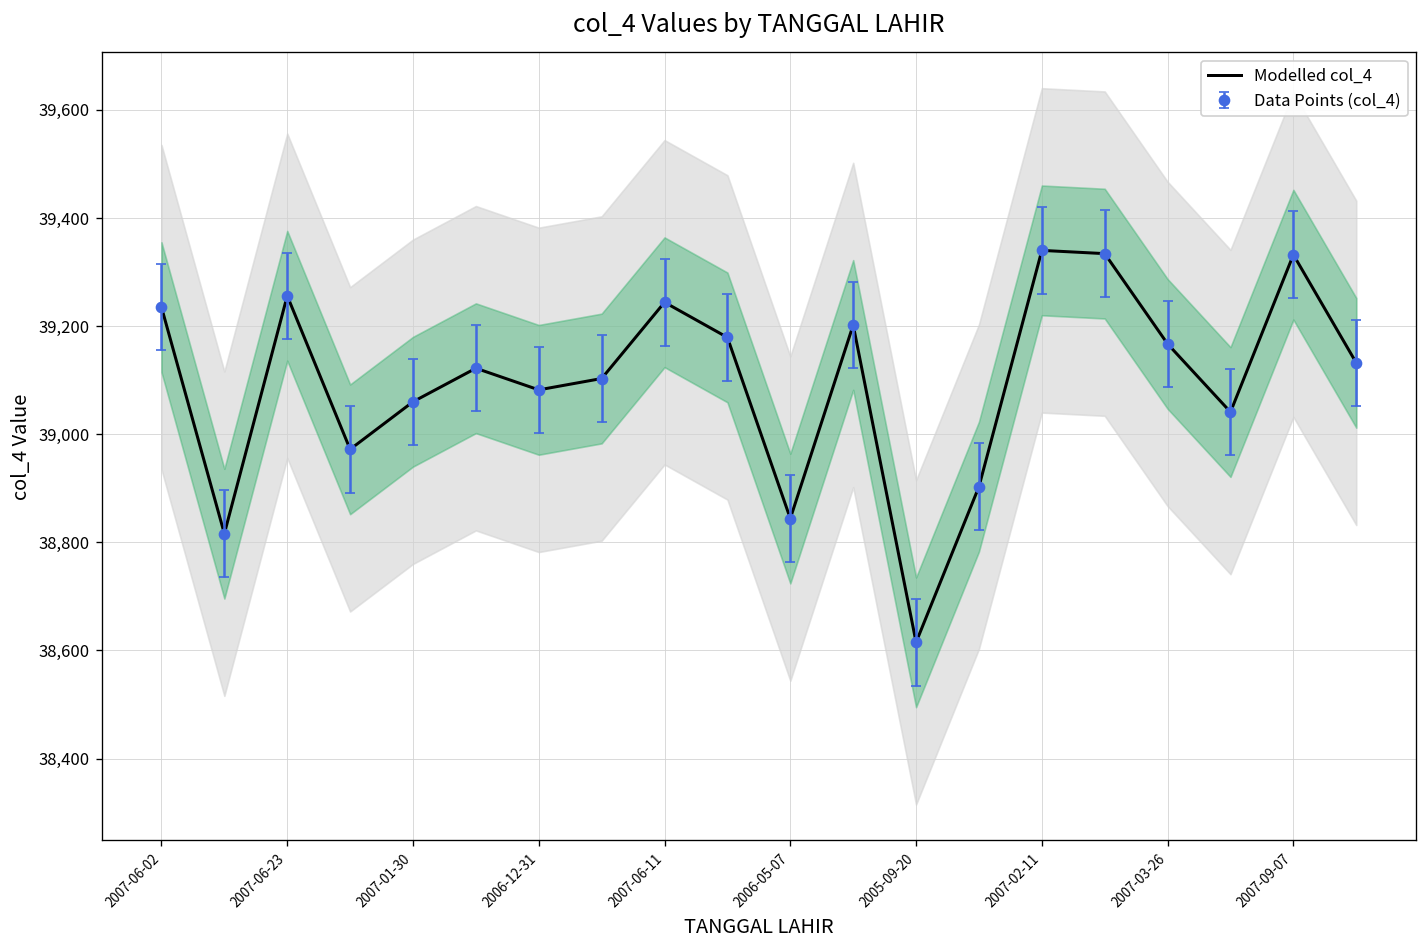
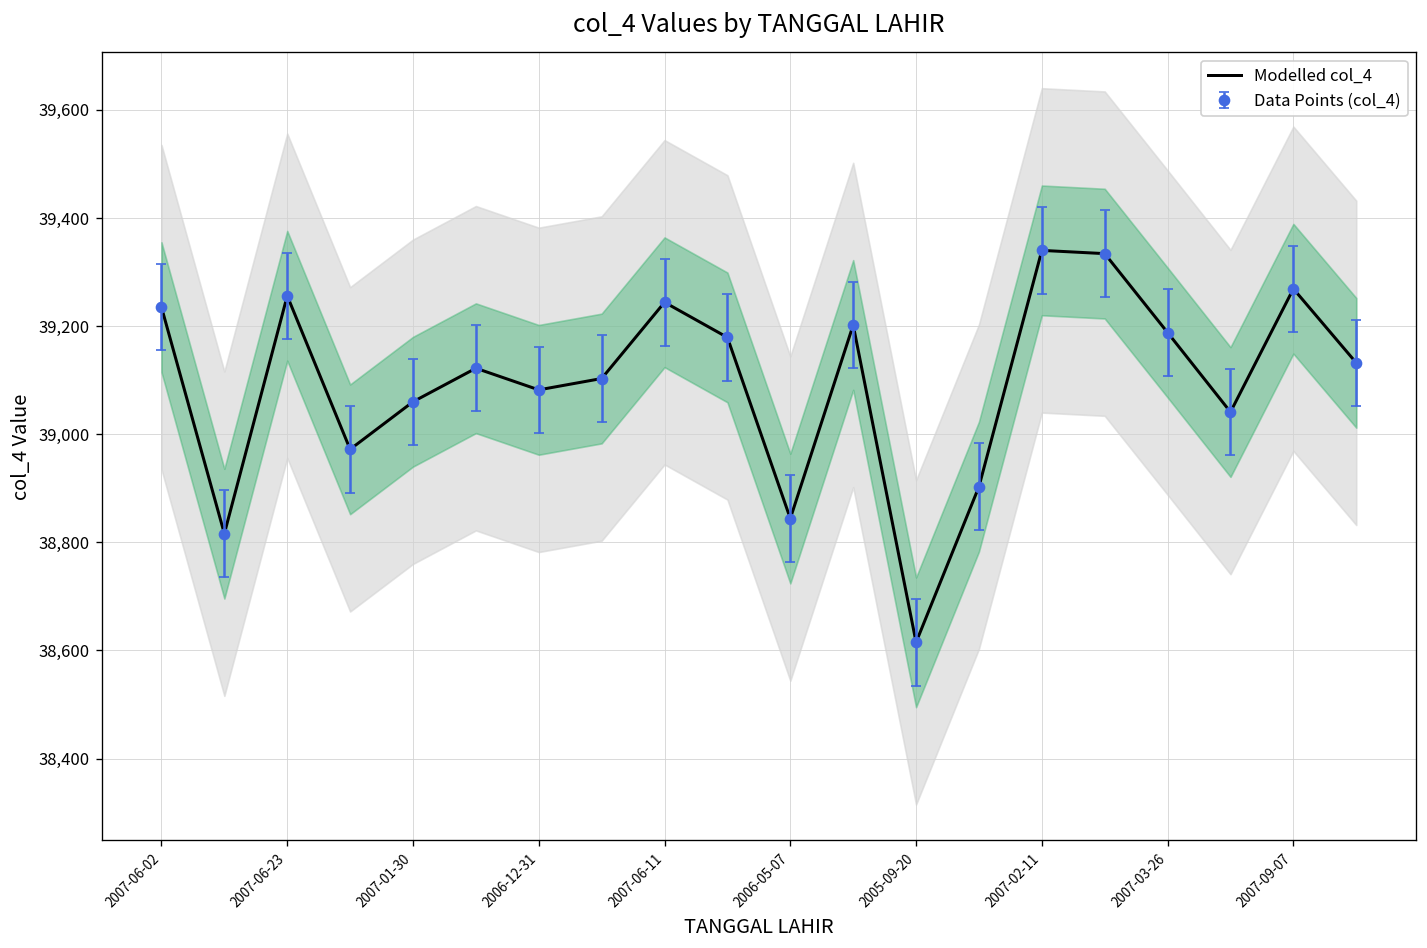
Modelled col_4, 2007-03-26: 39,170 -> 39,190
Modelled col_4, 2007-09-07: 39,330 -> 39,270
